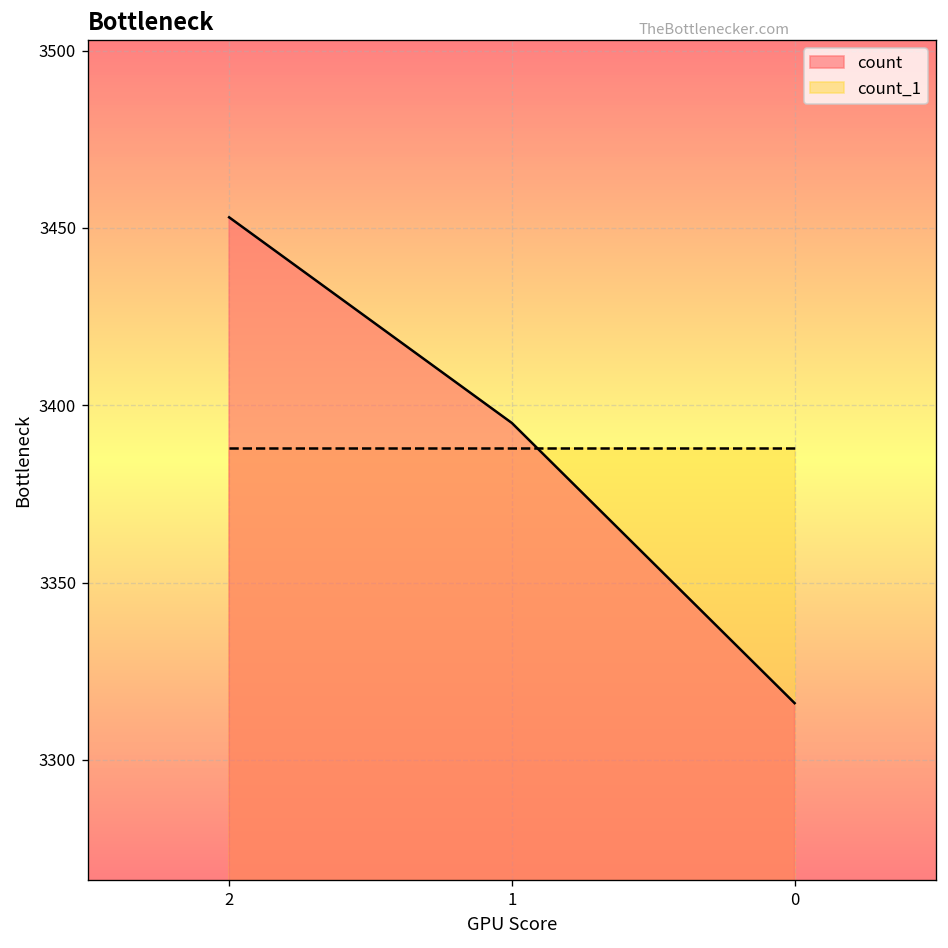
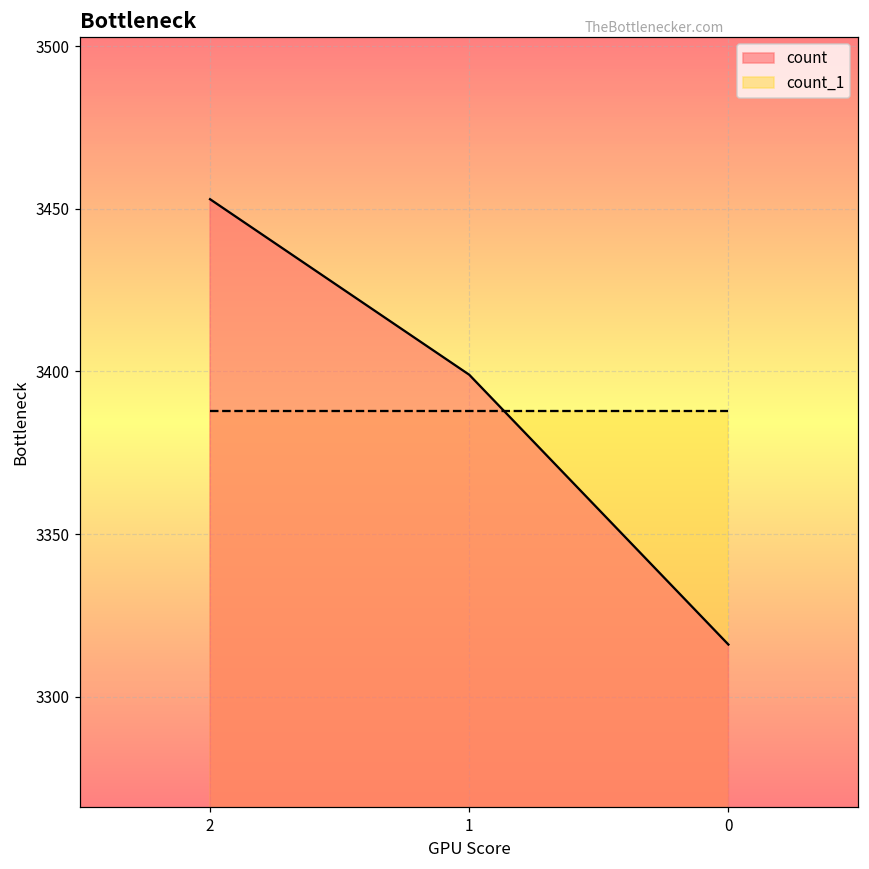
count, 1: 3395 -> 3399
